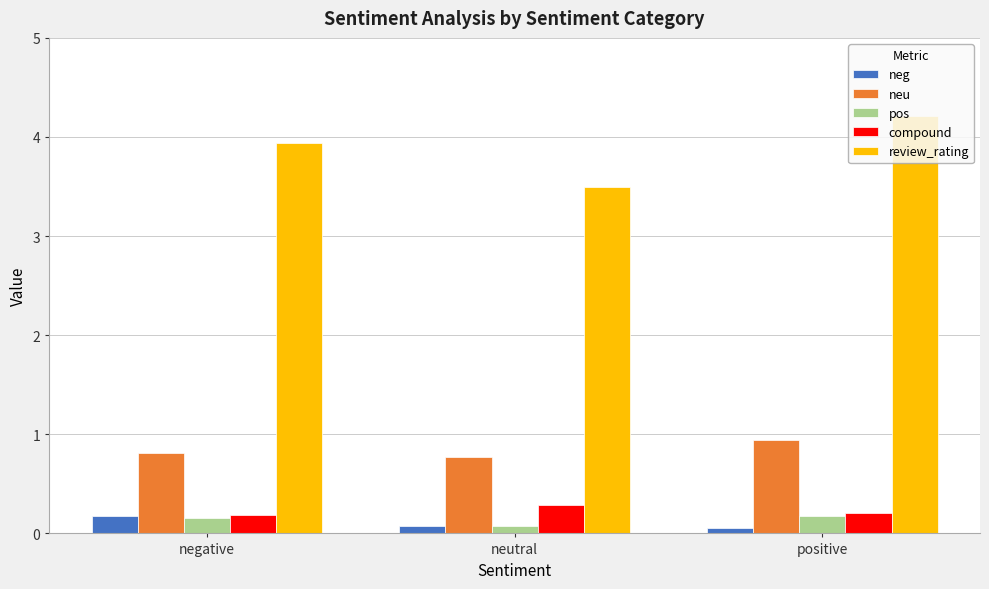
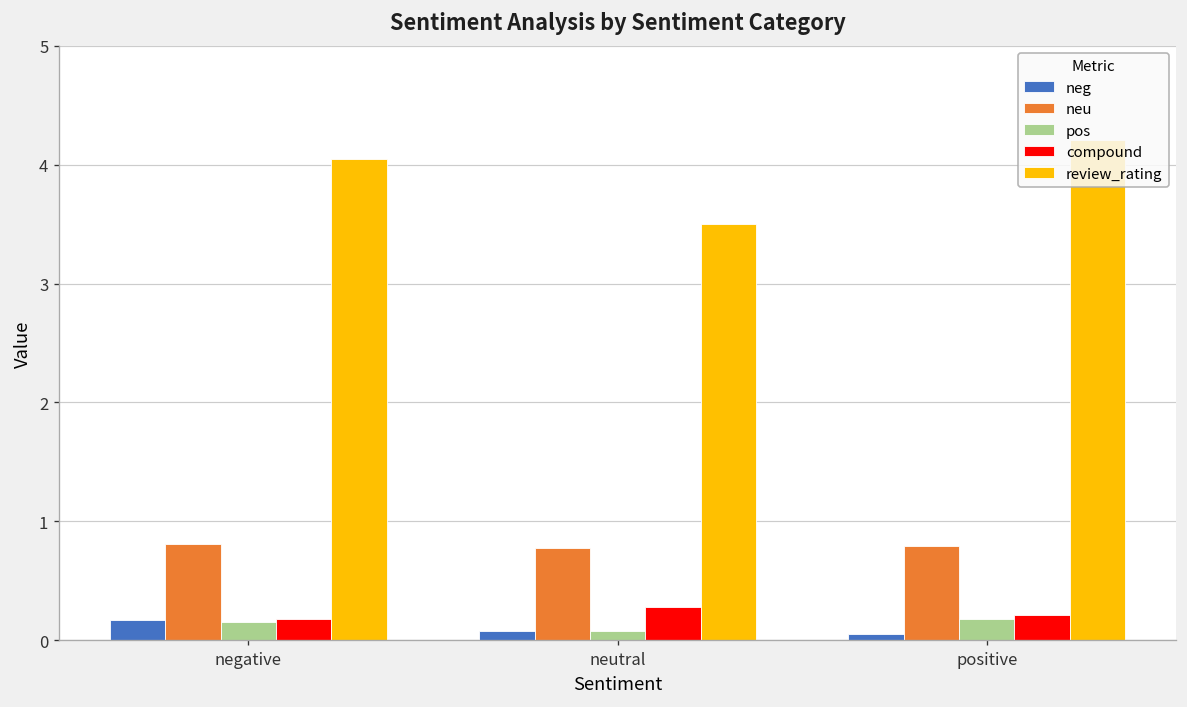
review_rating, negative: 3.9 -> 4.1
neu, positive: 0.9 -> 0.8
